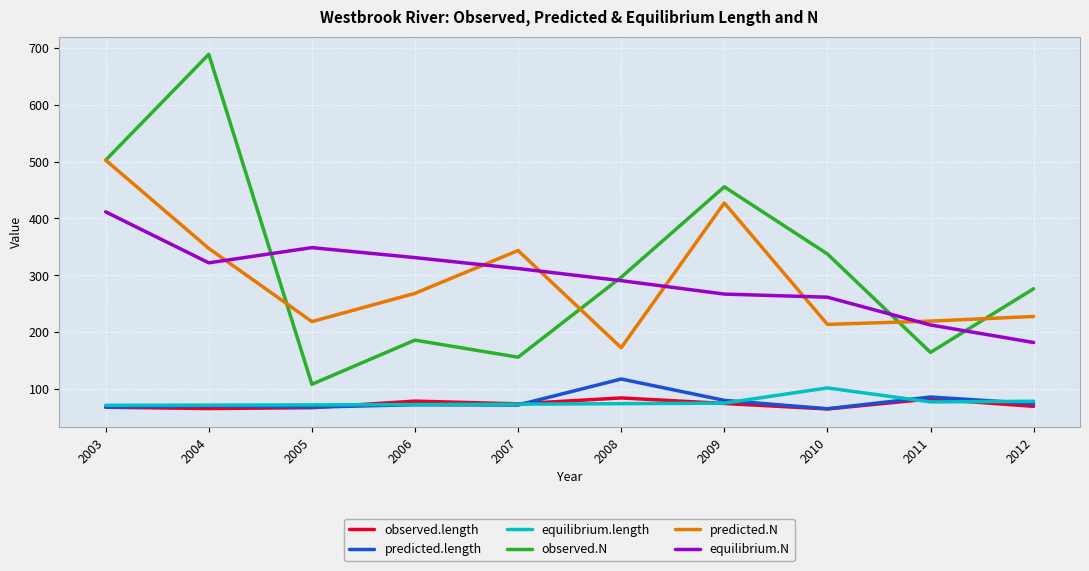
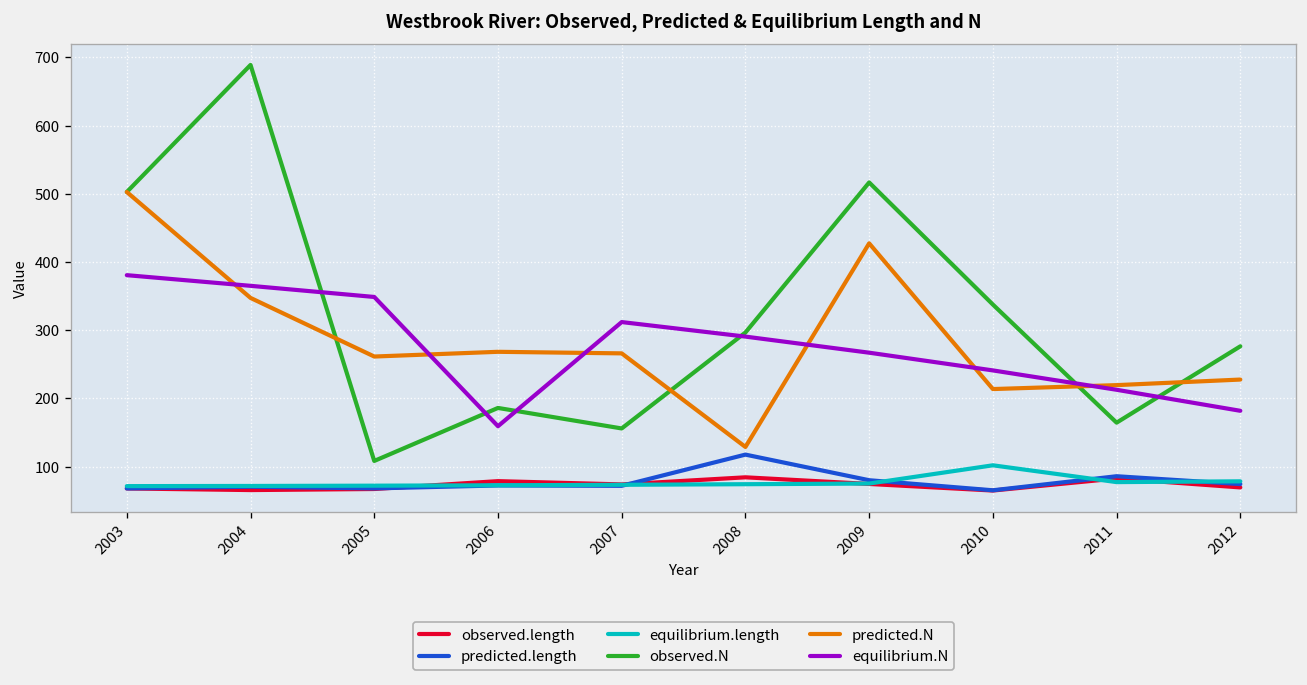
equilibrium.N, 2003: 410 -> 380
equilibrium.N, 2004: 320 -> 370
predicted.N, 2005: 220 -> 260
equilibrium.N, 2006: 330 -> 160
predicted.N, 2007: 340 -> 270
predicted.N, 2008: 170 -> 130
observed.N, 2009: 460 -> 520
equilibrium.N, 2010: 260 -> 240
